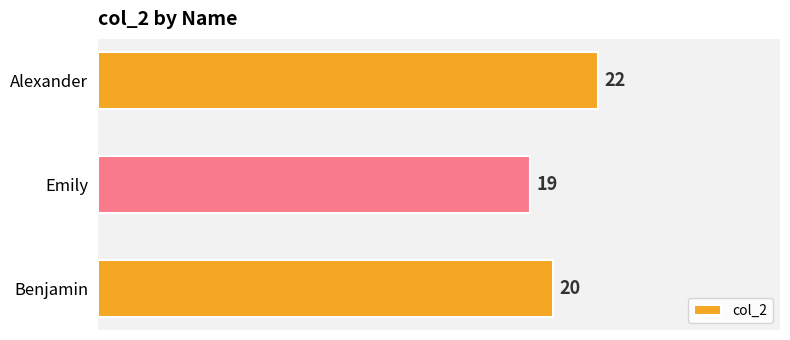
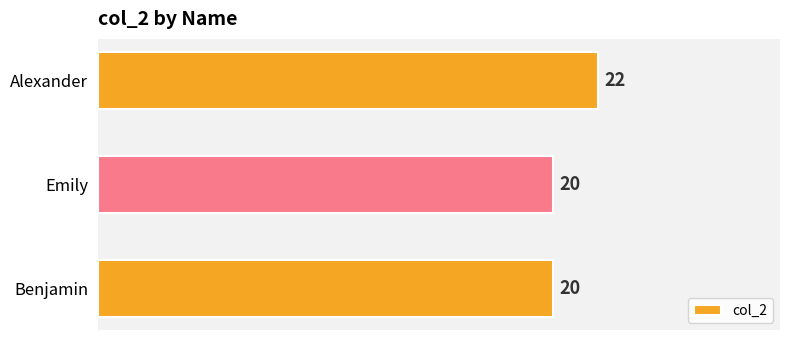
Emily: 19 -> 20
